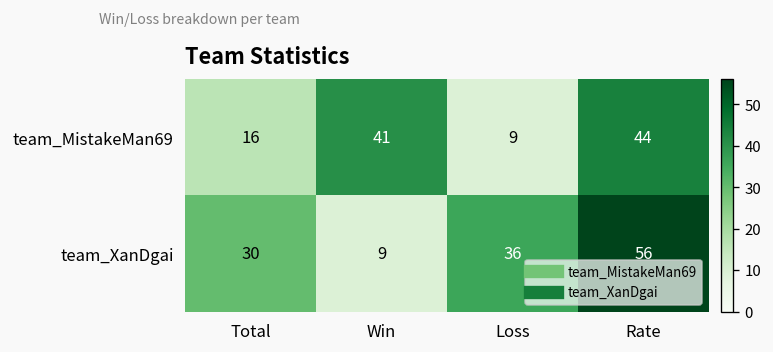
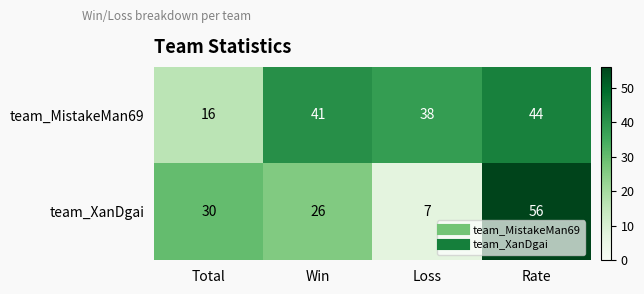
team_MistakeMan69, Loss: 9 -> 38
team_XanDgai, Win: 9 -> 26
team_XanDgai, Loss: 36 -> 7
